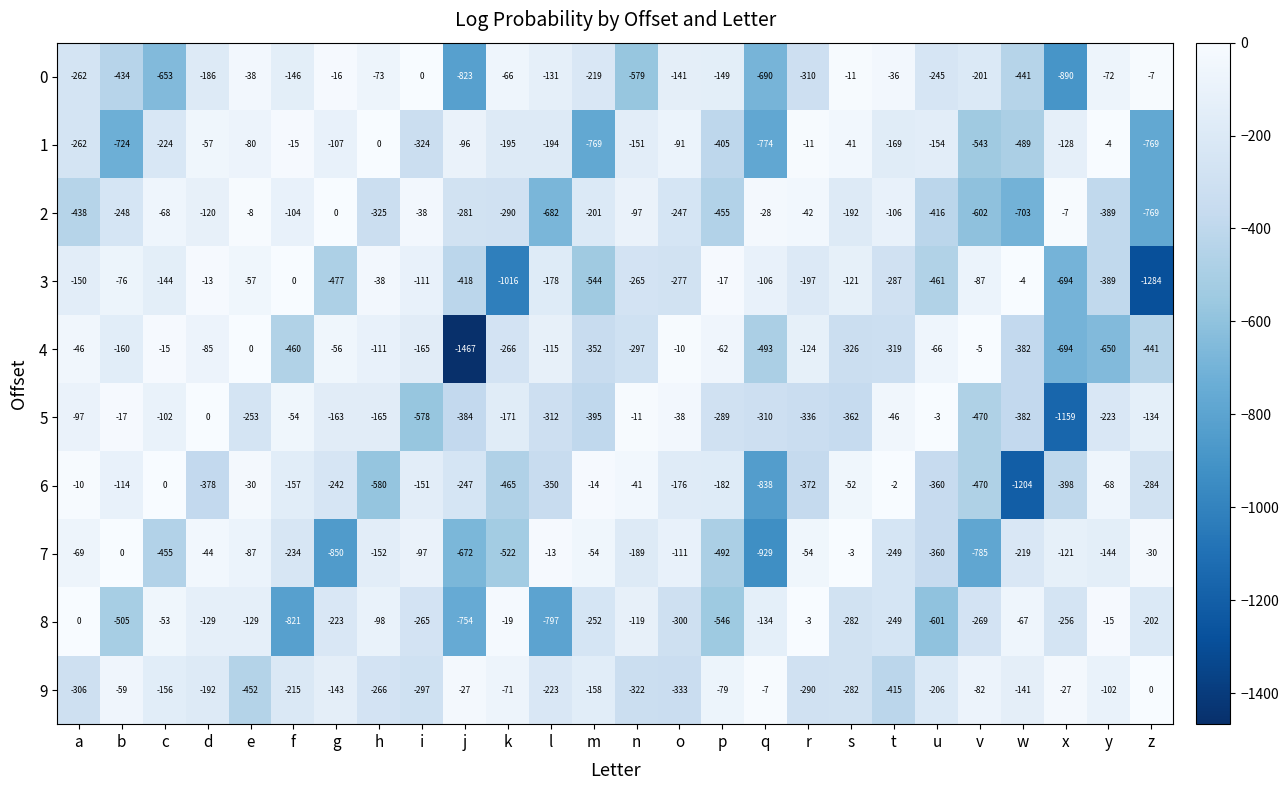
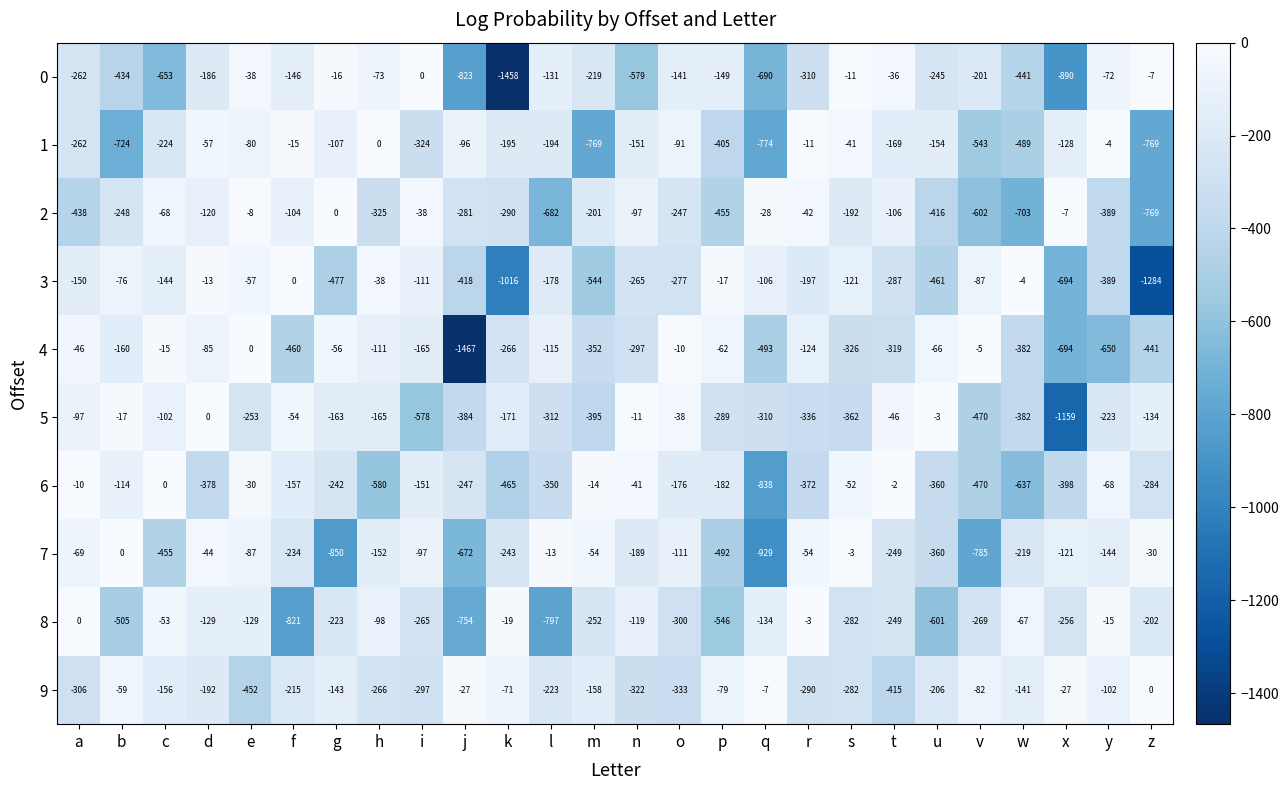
0, k: -66 -> -1458
6, w: -1204 -> -637
7, k: -522 -> -243
